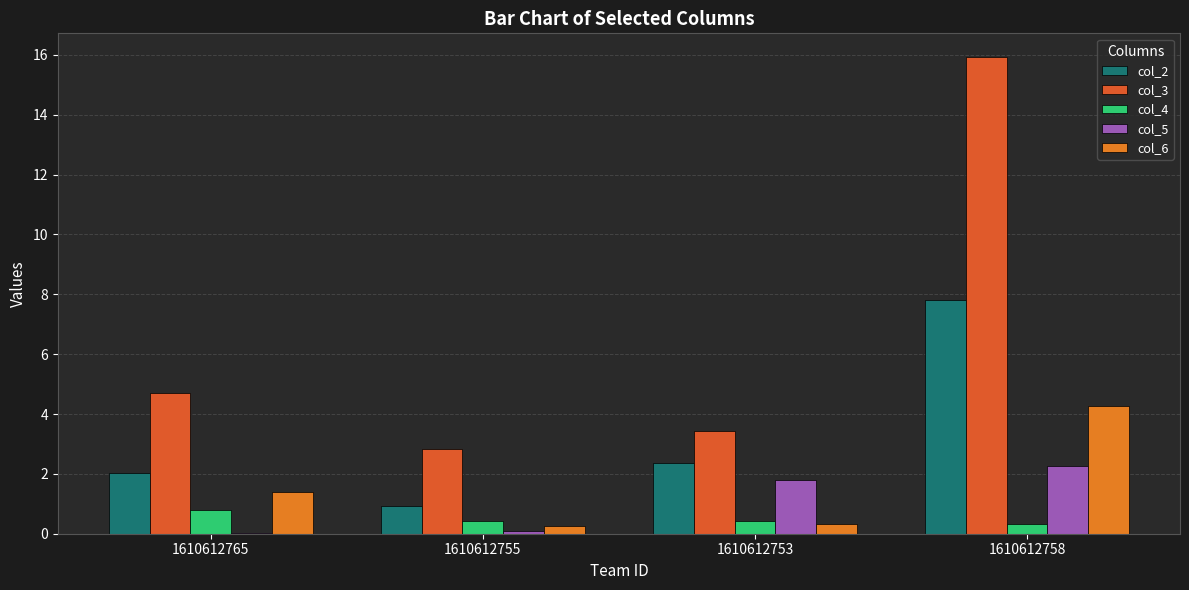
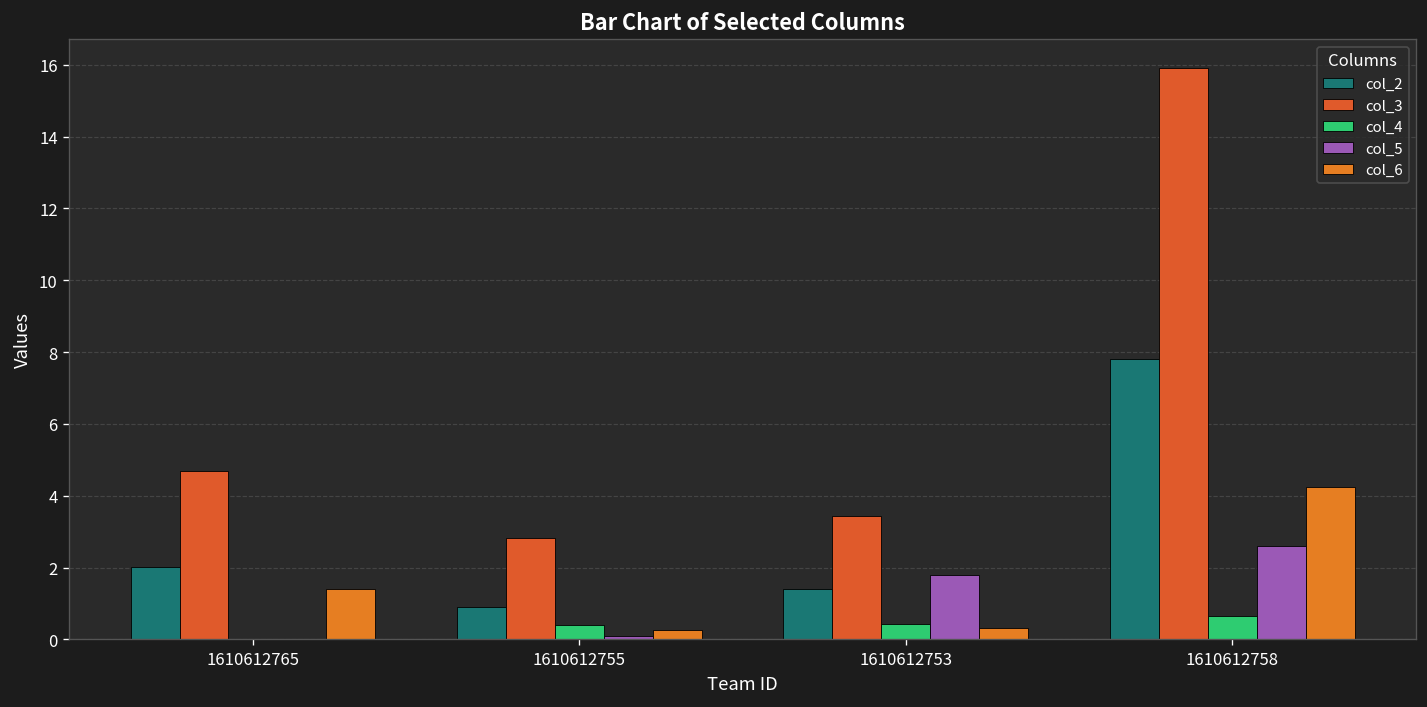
col_4, 1610612765: 0.8 -> 0.0
col_2, 1610612753: 2.4 -> 1.4
col_4, 1610612758: 0.3 -> 0.6
col_5, 1610612758: 2.3 -> 2.6
